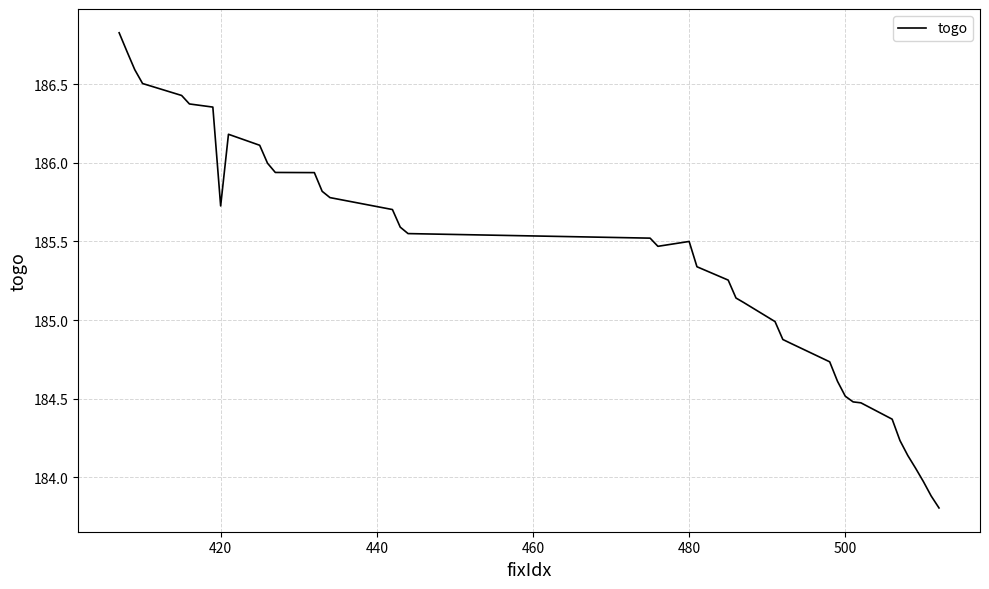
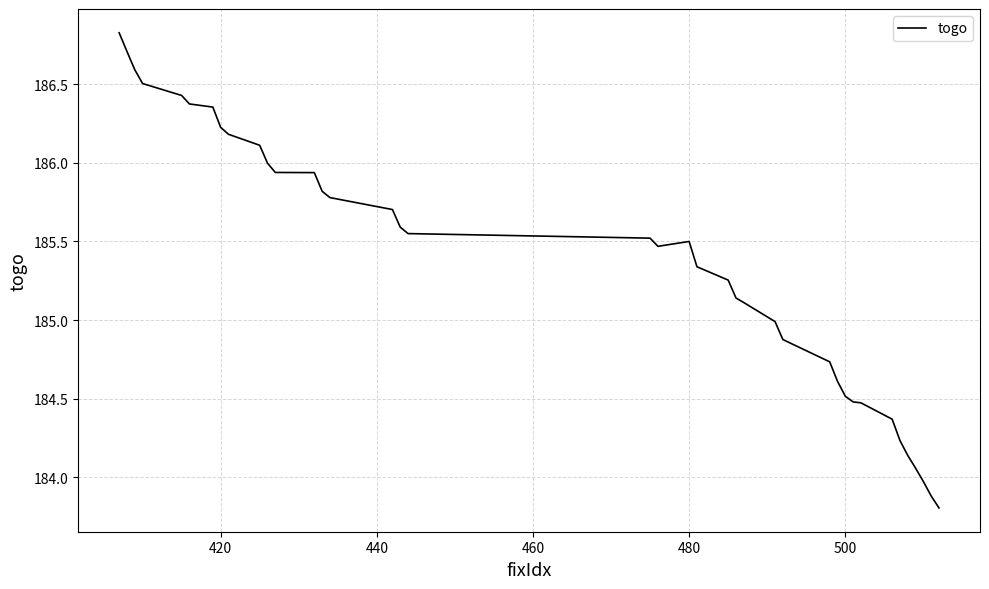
420: 185.73 -> 186.23
